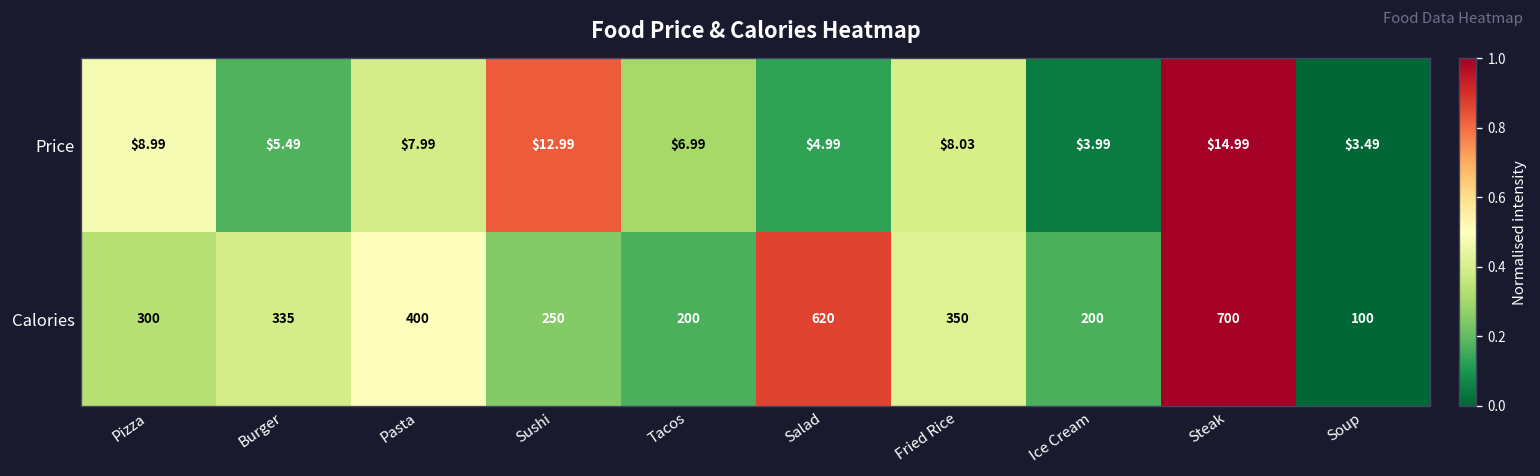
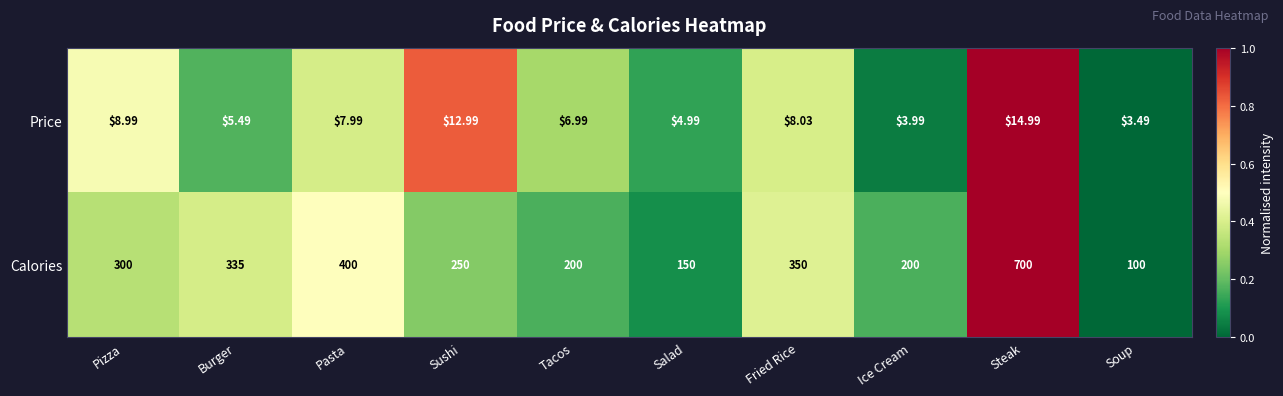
Calories, Salad: 620 -> 150
